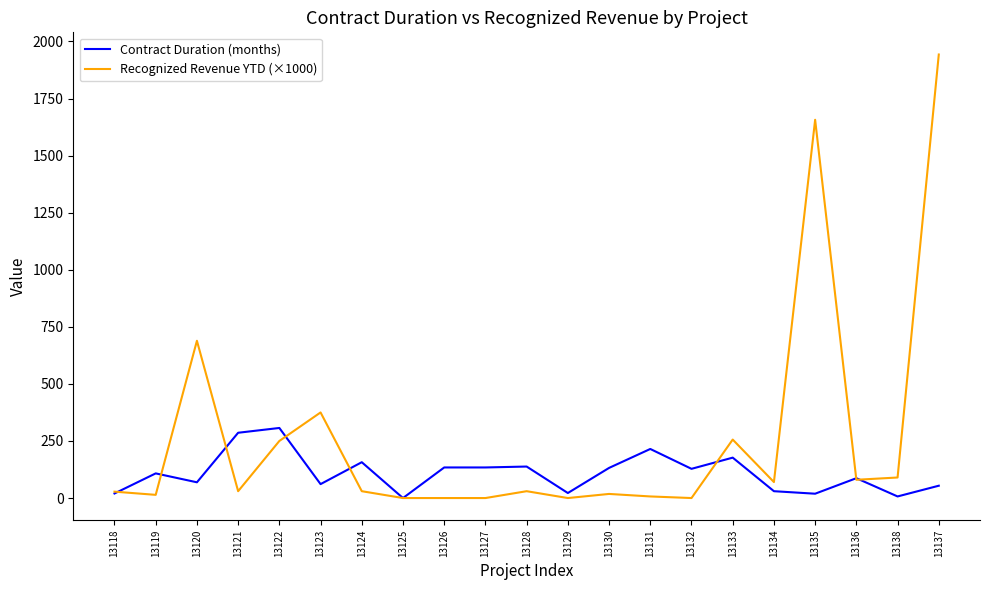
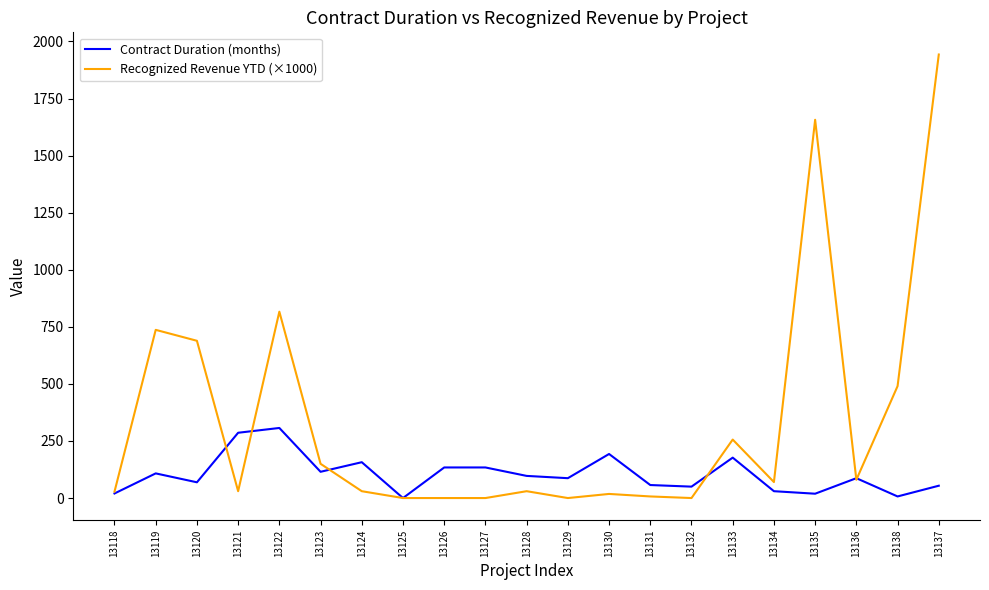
Recognized Revenue YTD (×1000), 13119: 10 -> 740
Recognized Revenue YTD (×1000), 13122: 250 -> 820
Contract Duration (months), 13123: 60 -> 120
Recognized Revenue YTD (×1000), 13123: 380 -> 150
Contract Duration (months), 13128: 140 -> 100
Contract Duration (months), 13129: 20 -> 90
Contract Duration (months), 13130: 130 -> 190
Contract Duration (months), 13131: 220 -> 60
Contract Duration (months), 13132: 130 -> 50
Recognized Revenue YTD (×1000), 13138: 90 -> 490
